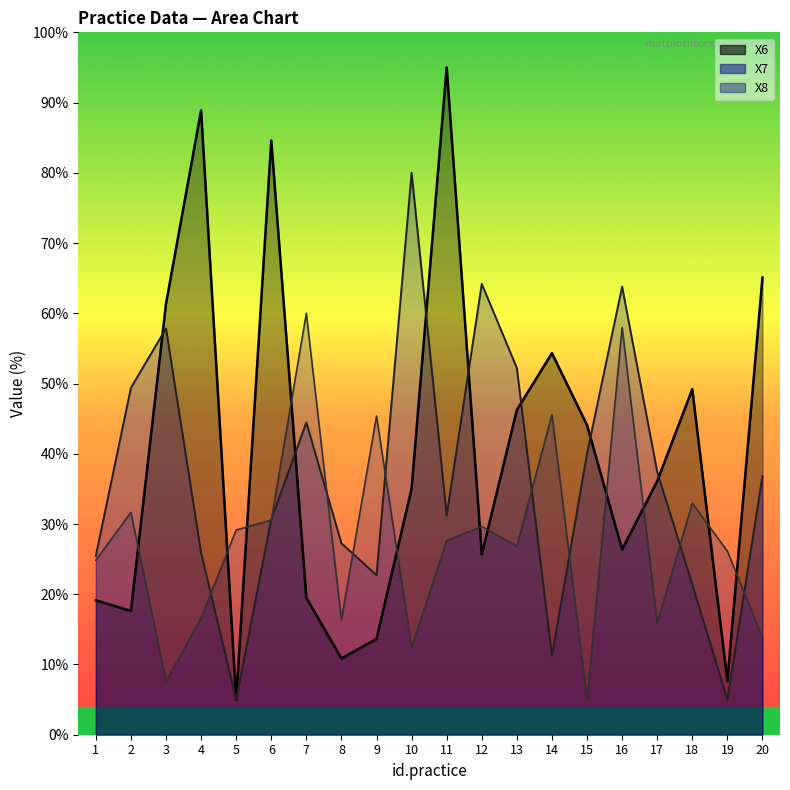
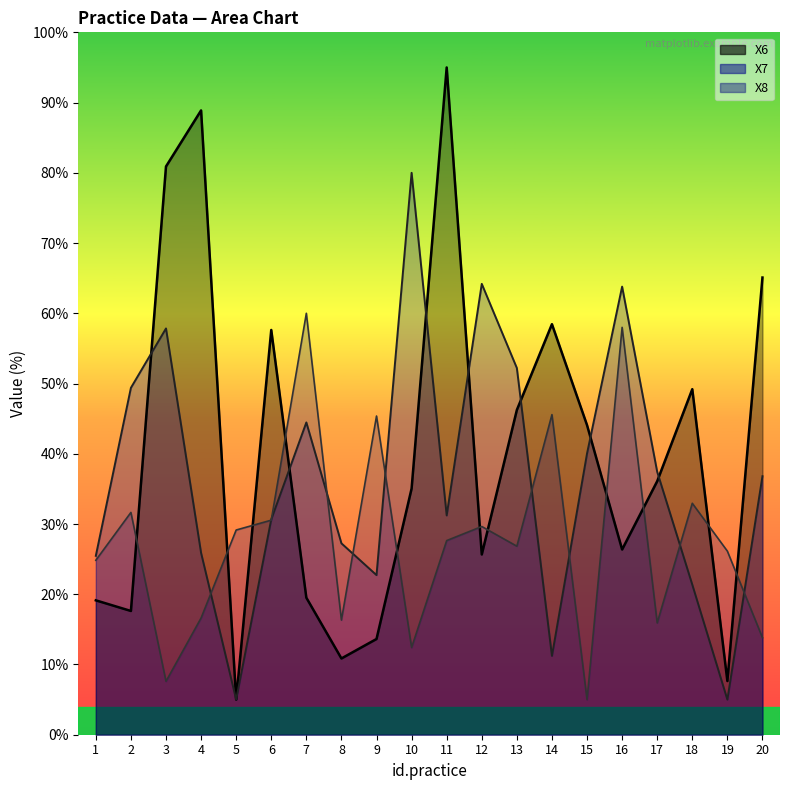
X6, 3: 61% -> 81%
X6, 6: 85% -> 58%
X6, 14: 54% -> 58%
